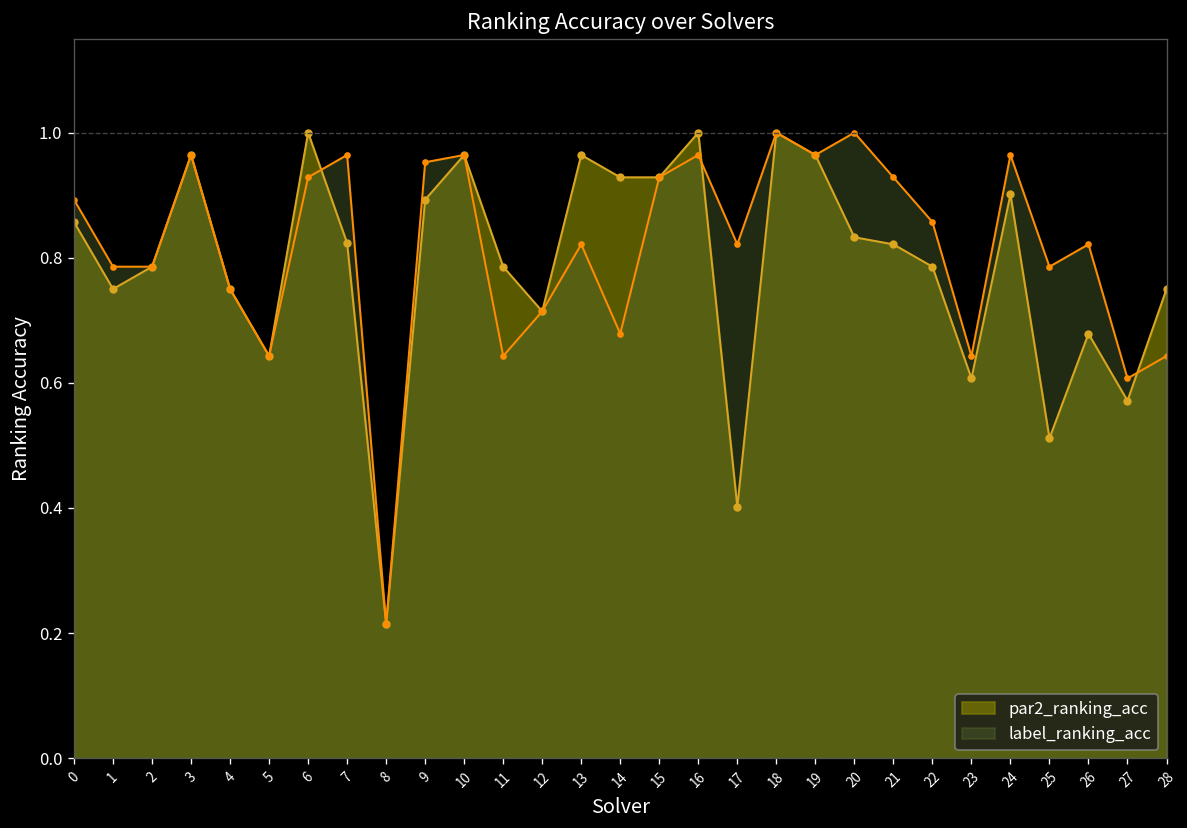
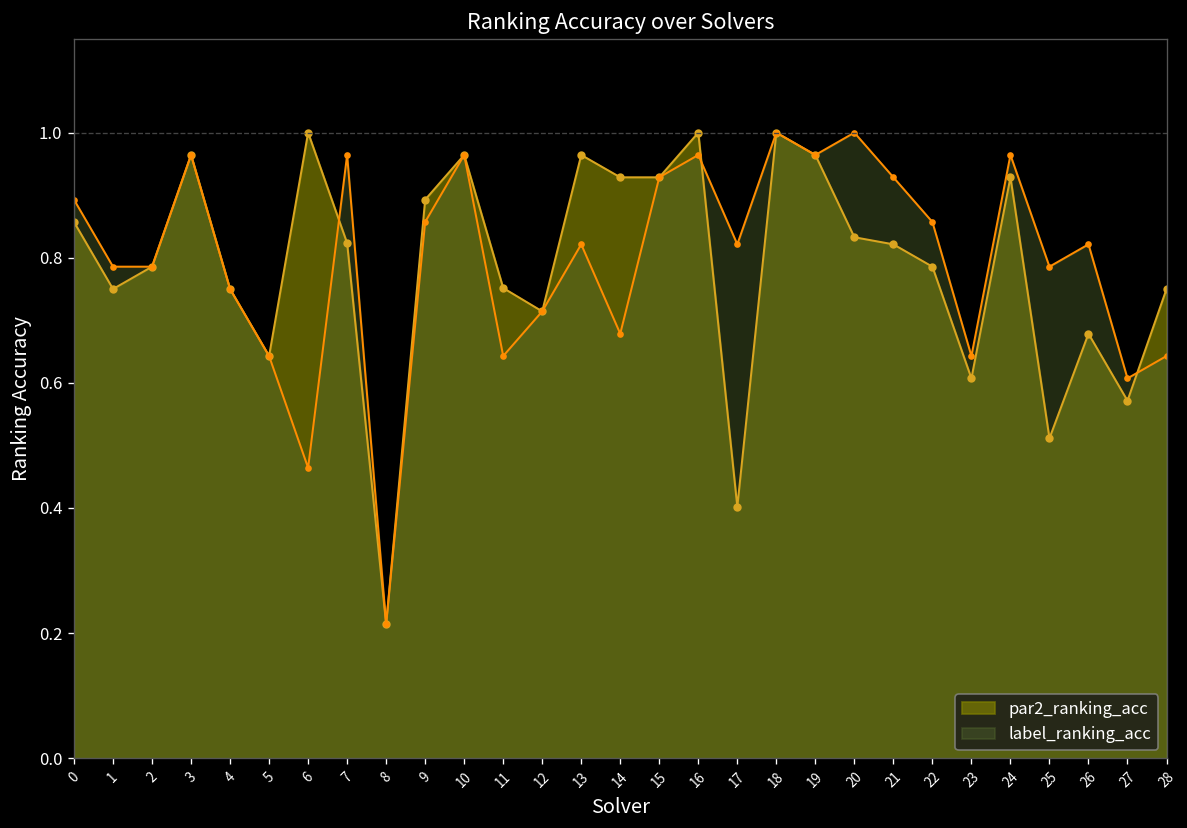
label_ranking_acc, 6: 0.93 -> 0.46
label_ranking_acc, 9: 0.95 -> 0.86
par2_ranking_acc, 11: 0.79 -> 0.75
par2_ranking_acc, 24: 0.90 -> 0.93
